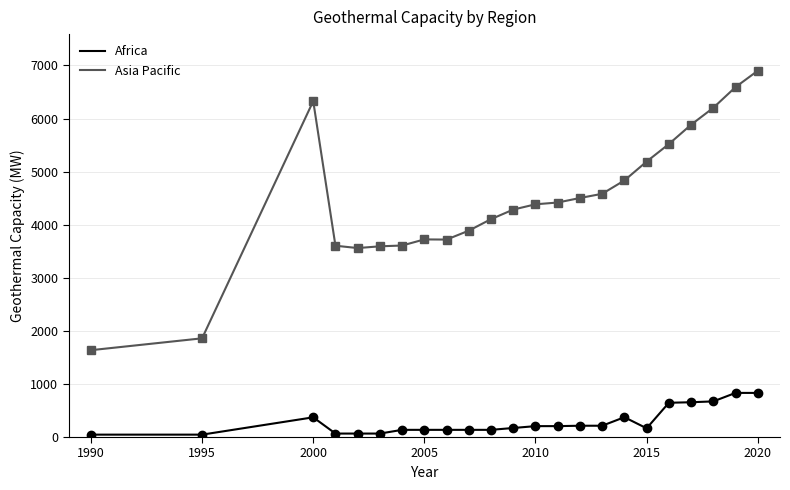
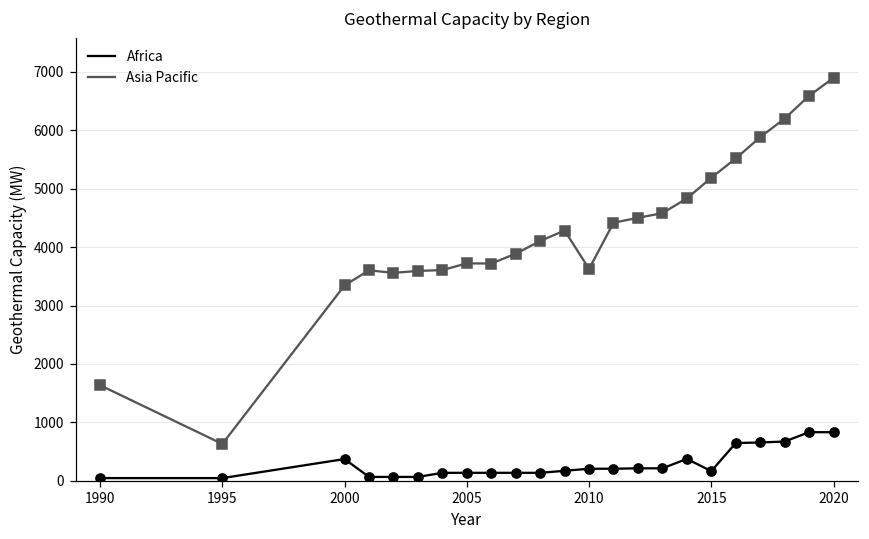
Asia Pacific, 1995: 1900 -> 600
Asia Pacific, 2000: 6300 -> 3300
Asia Pacific, 2010: 4400 -> 3600
